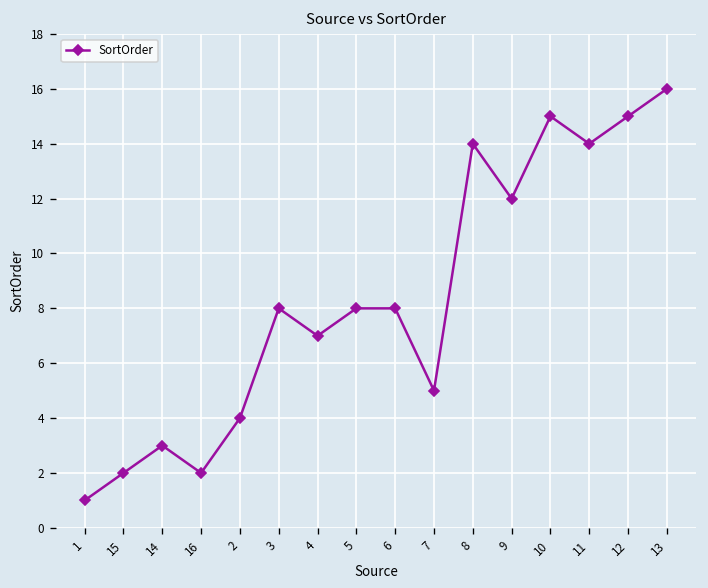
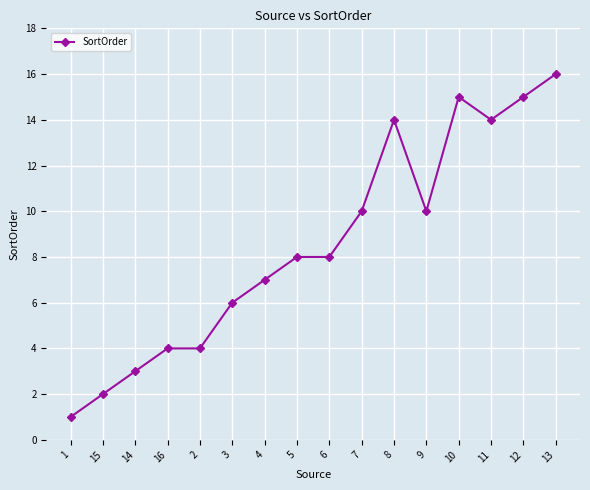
16: 2 -> 4
3: 8 -> 6
7: 5 -> 10
9: 12 -> 10
